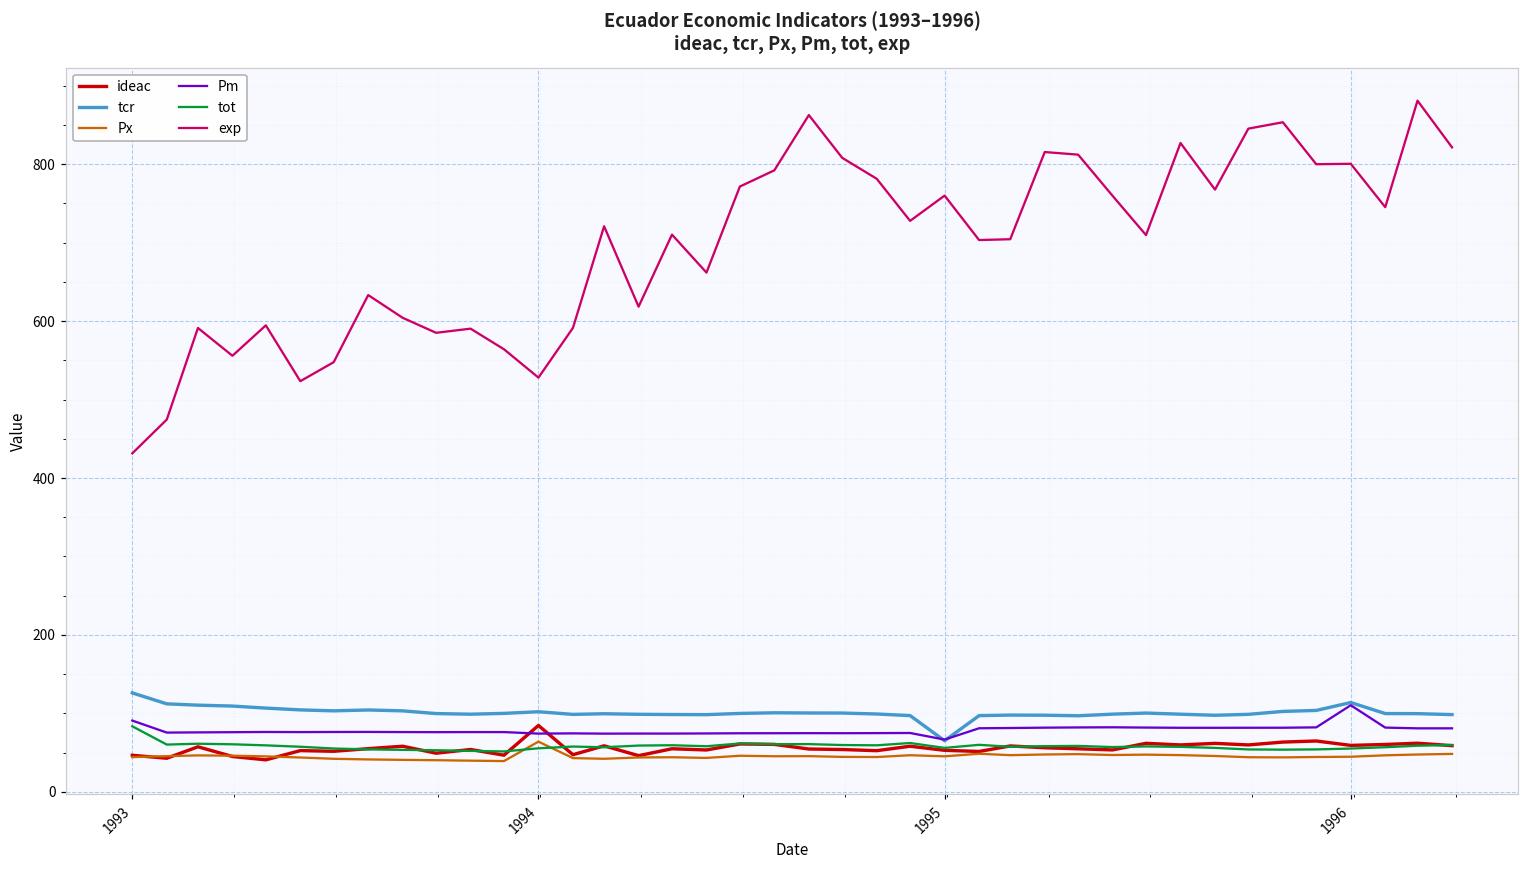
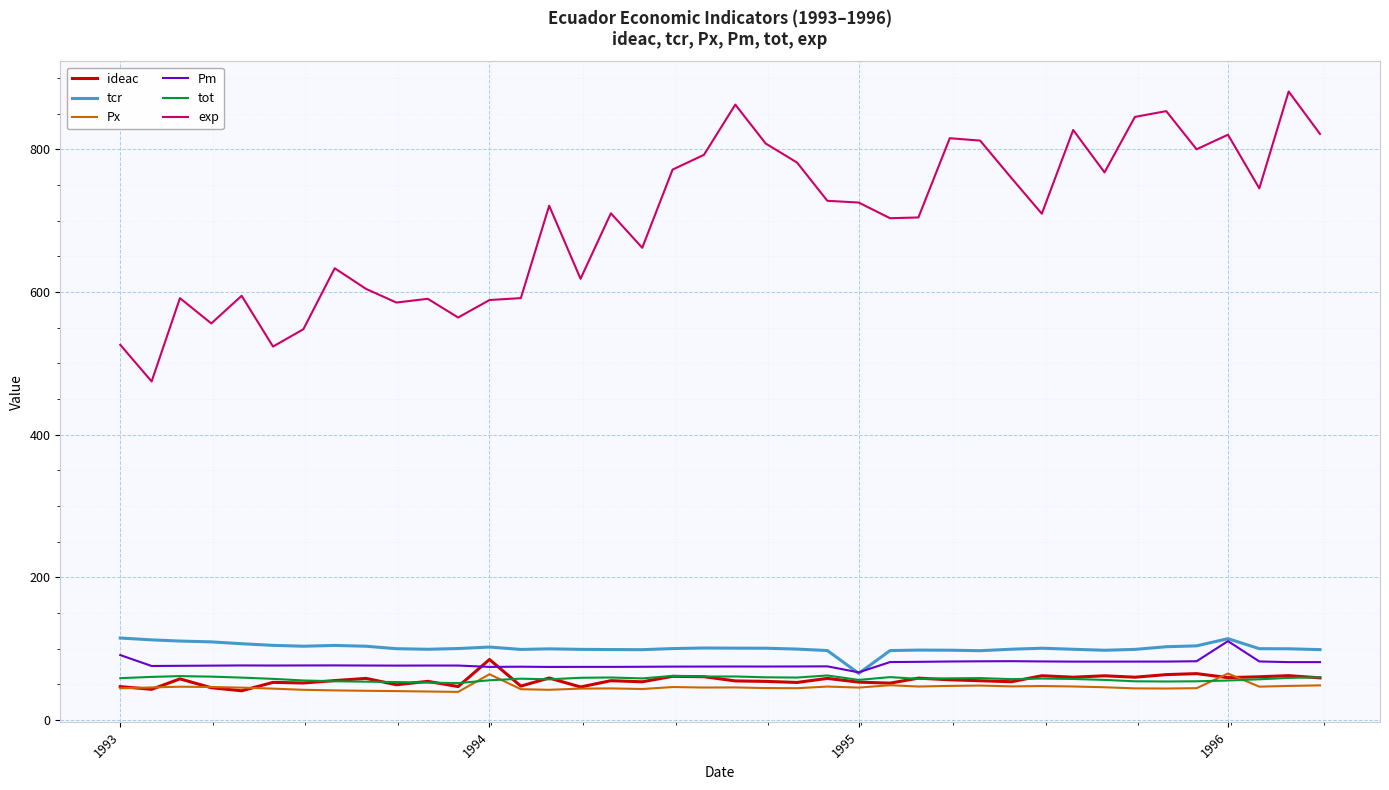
tcr, 1993: 130 -> 110
tot, 1993: 80 -> 60
exp, 1993: 430 -> 530
exp, 1994: 530 -> 590
exp, 1995: 760 -> 730
Px, 1996: 40 -> 60
exp, 1996: 800 -> 820
